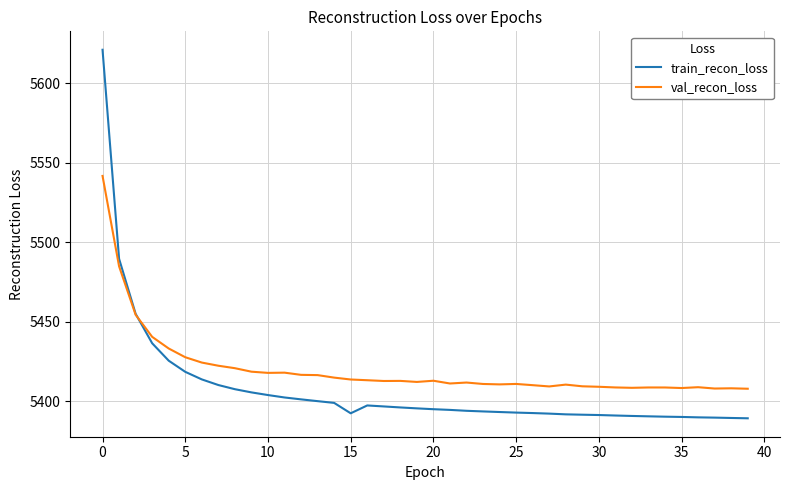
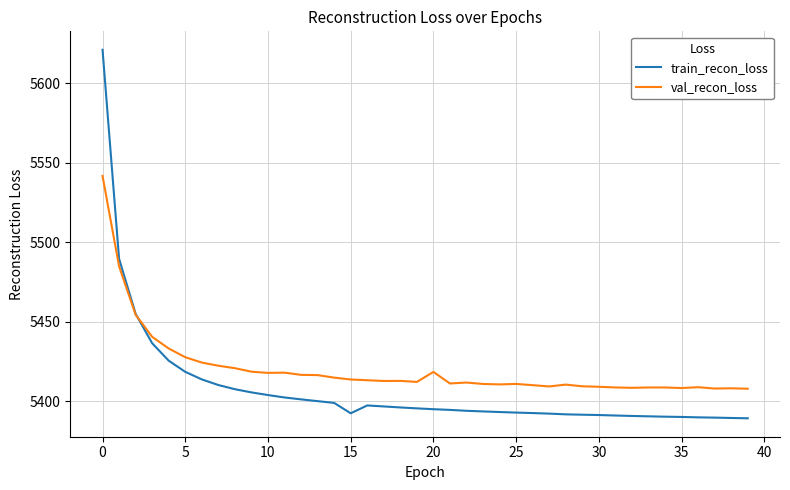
val_recon_loss, 20: 5413 -> 5419
